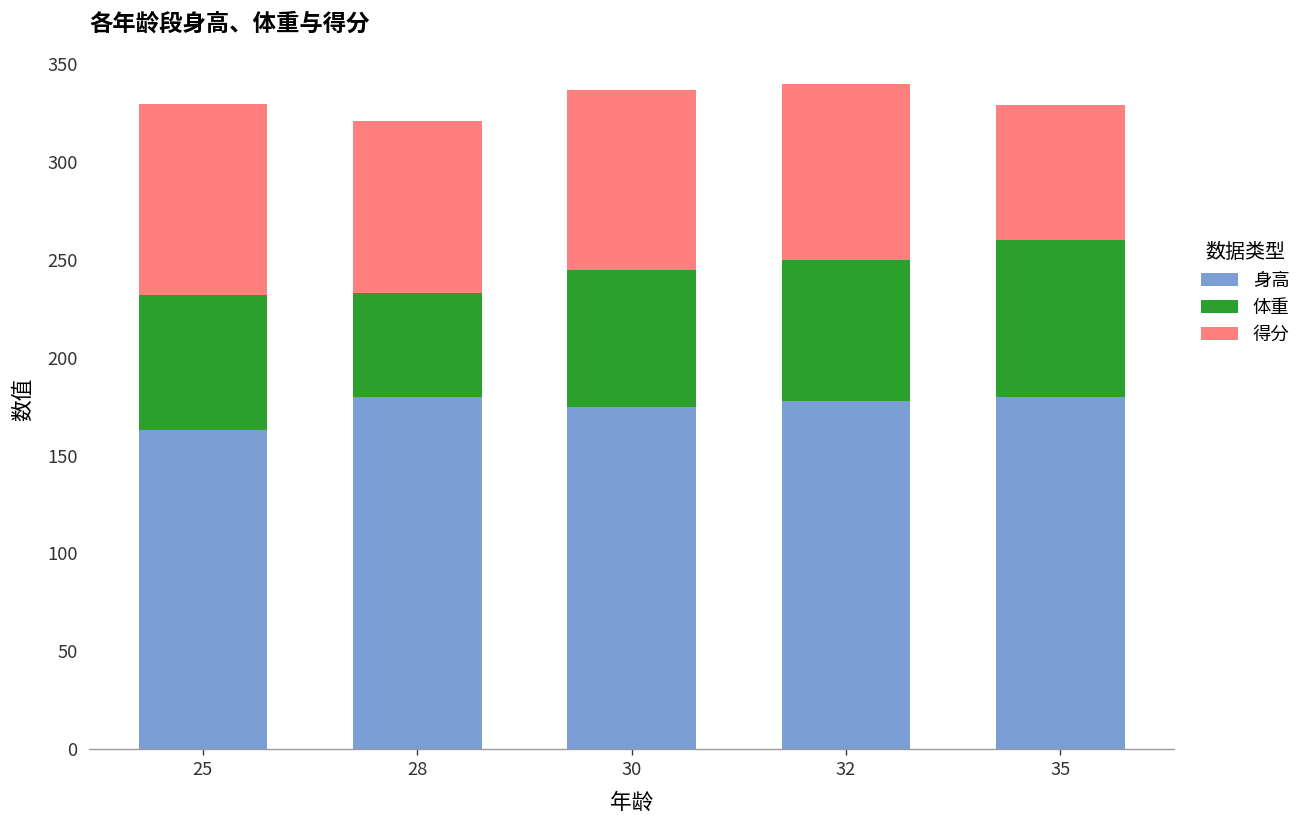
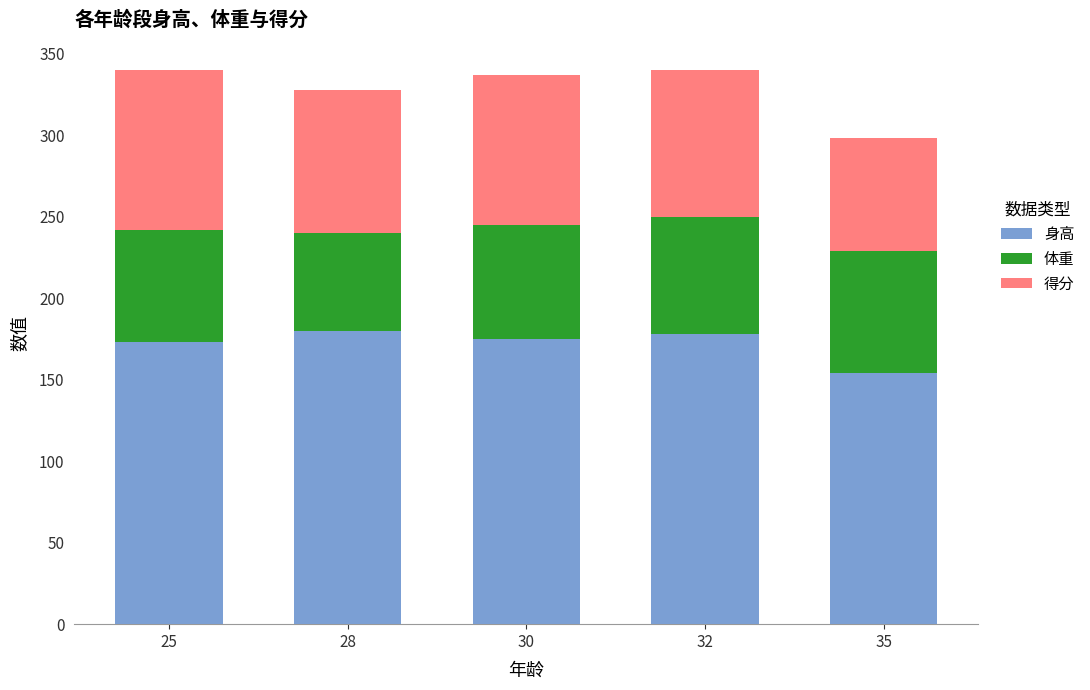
身高, 25: 163 -> 173
体重, 28: 53 -> 60
身高, 35: 180 -> 154
体重, 35: 80 -> 75
